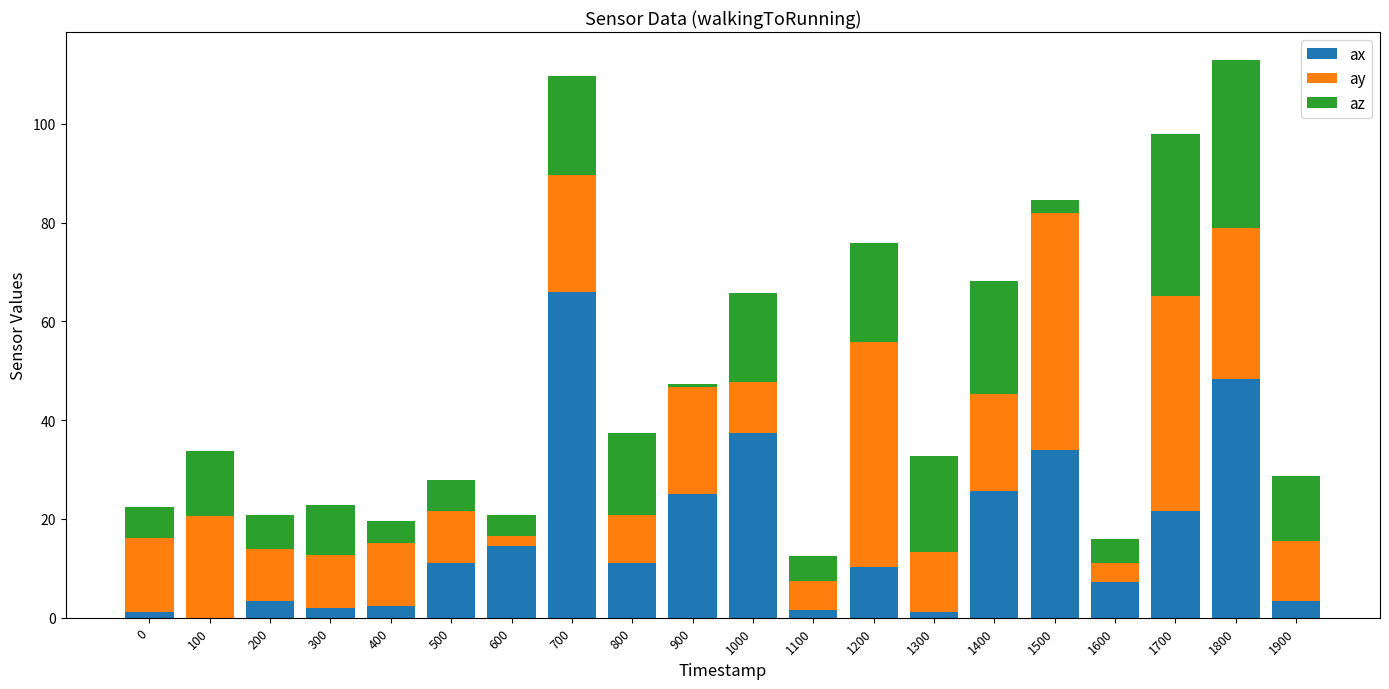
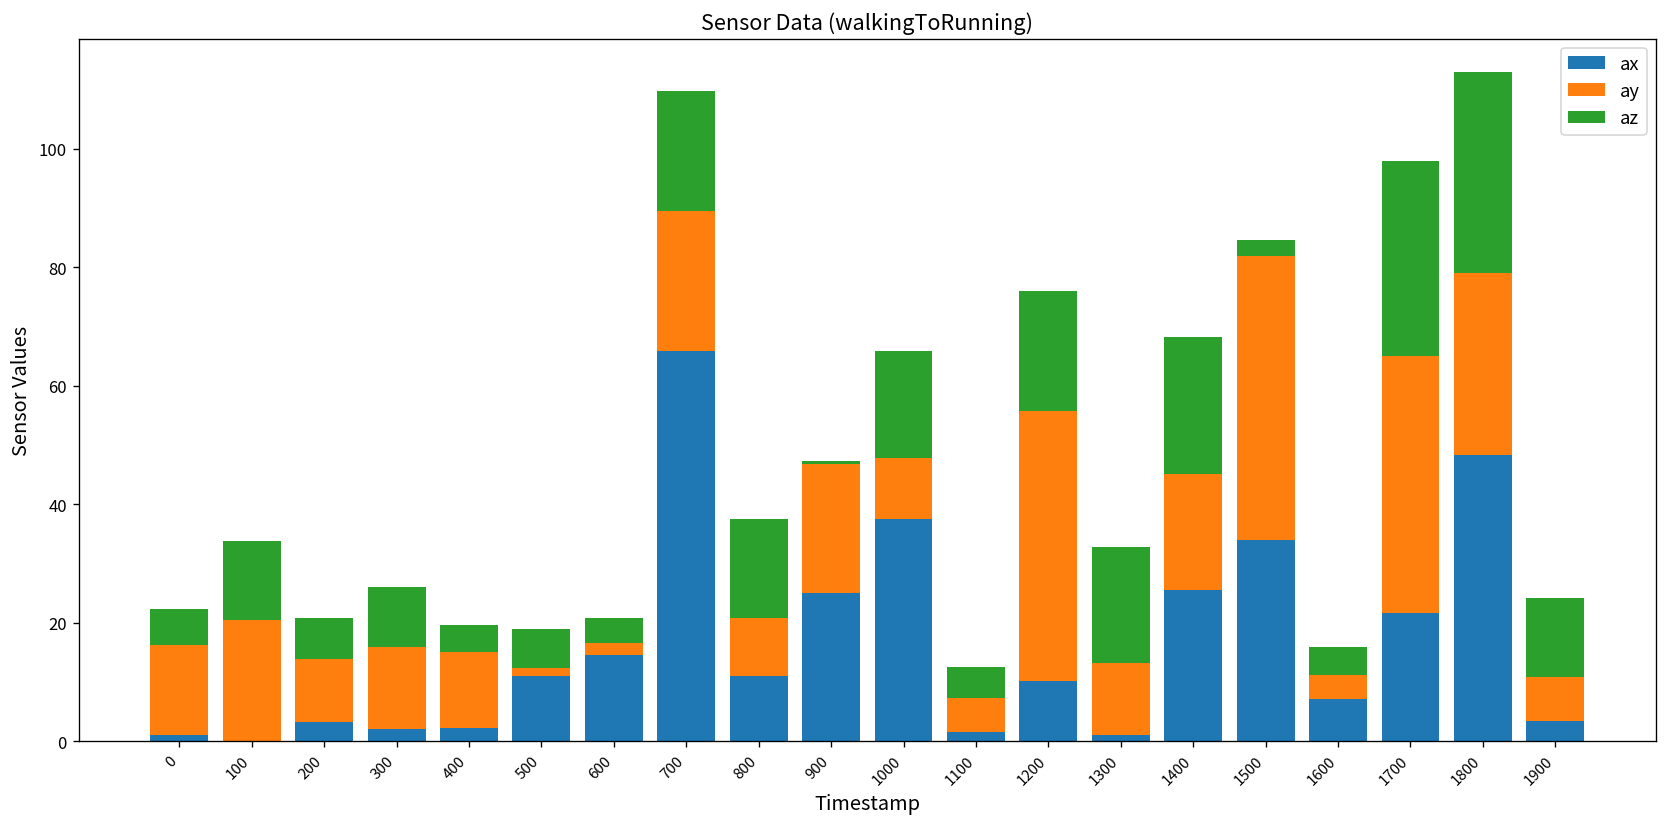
ay, 300: 11 -> 14
ay, 500: 10 -> 1
ay, 1900: 12 -> 8
